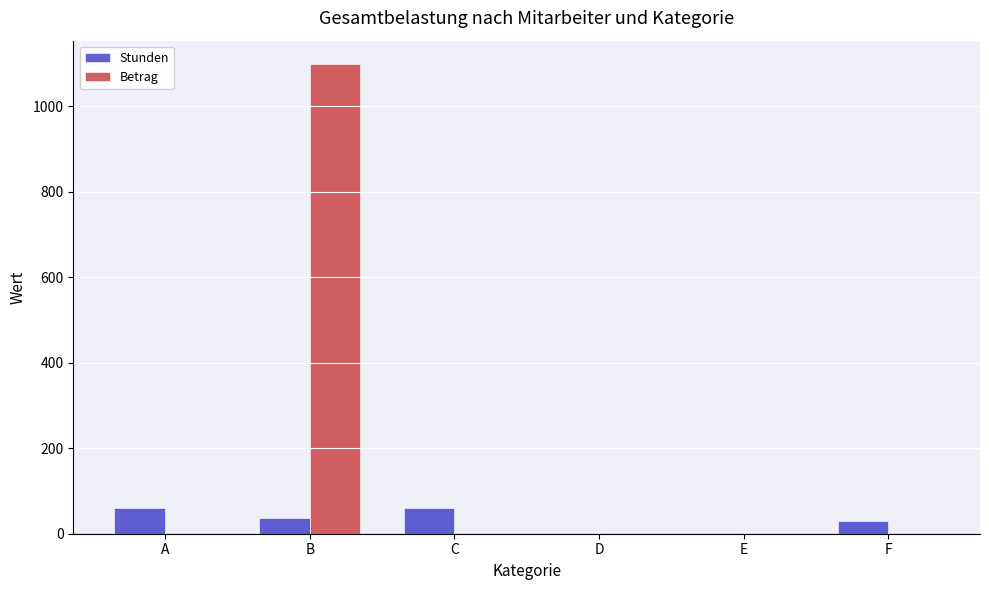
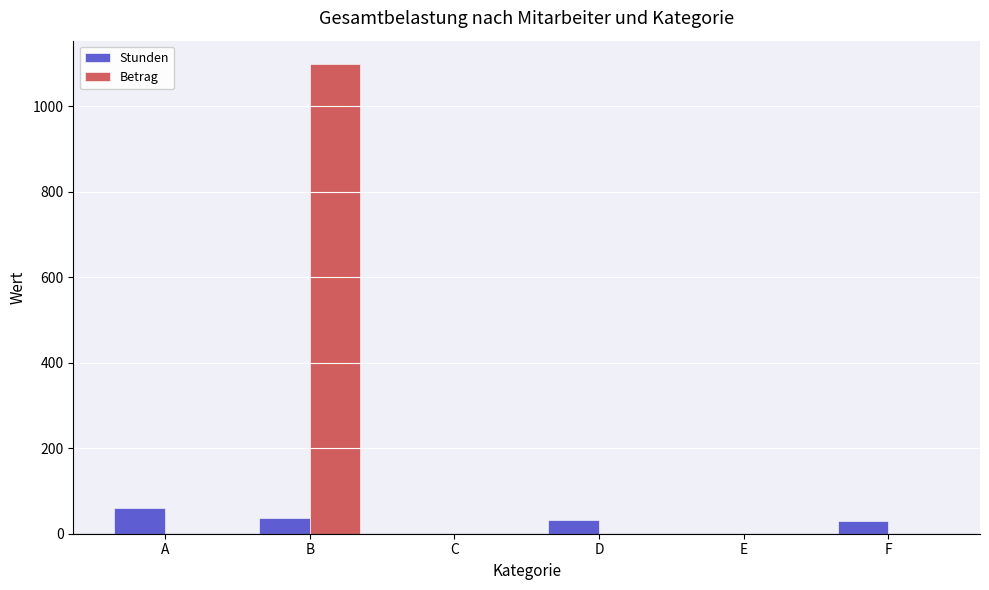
Stunden, C: 60 -> 0
Stunden, D: 0 -> 30
